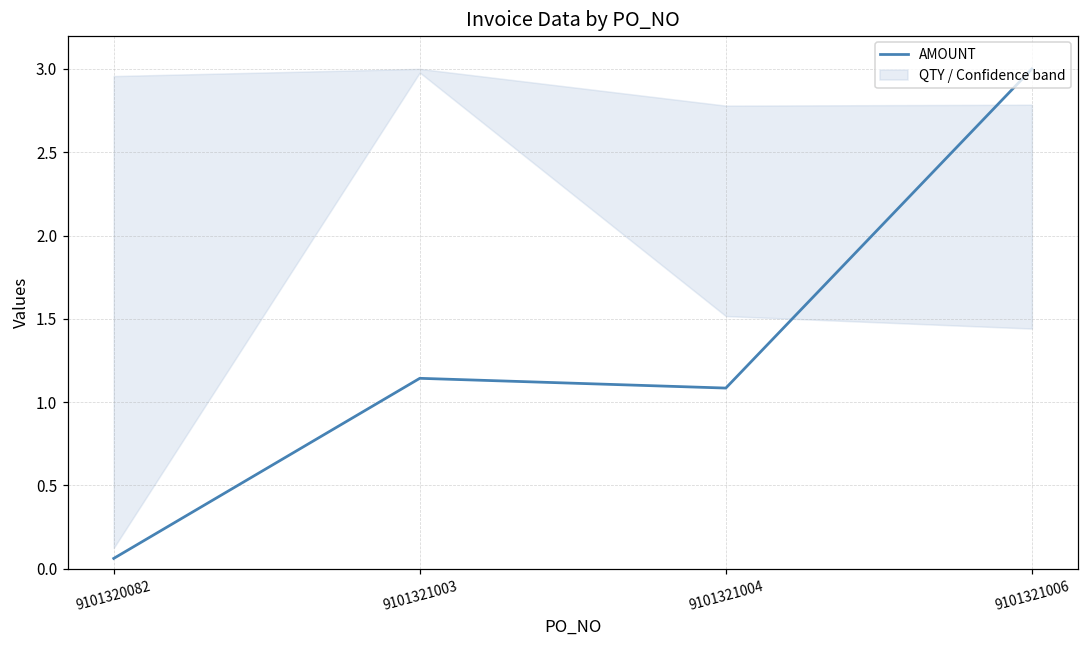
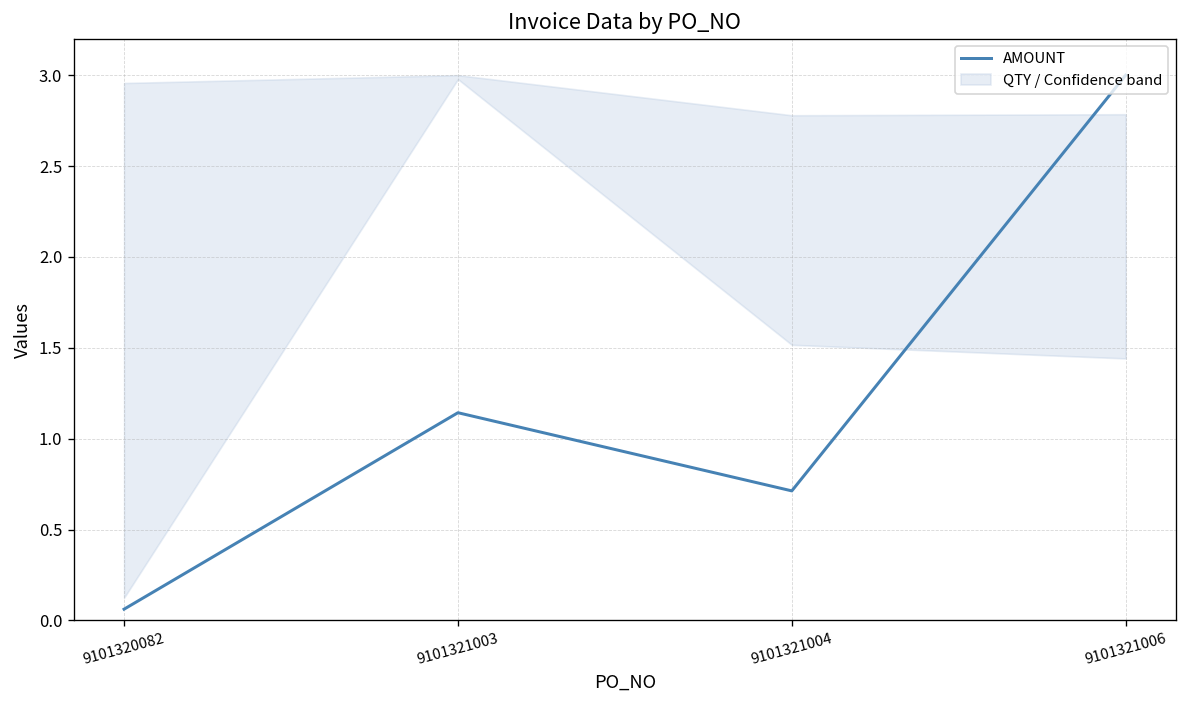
AMOUNT, 9101321004: 1.08 -> 0.71
